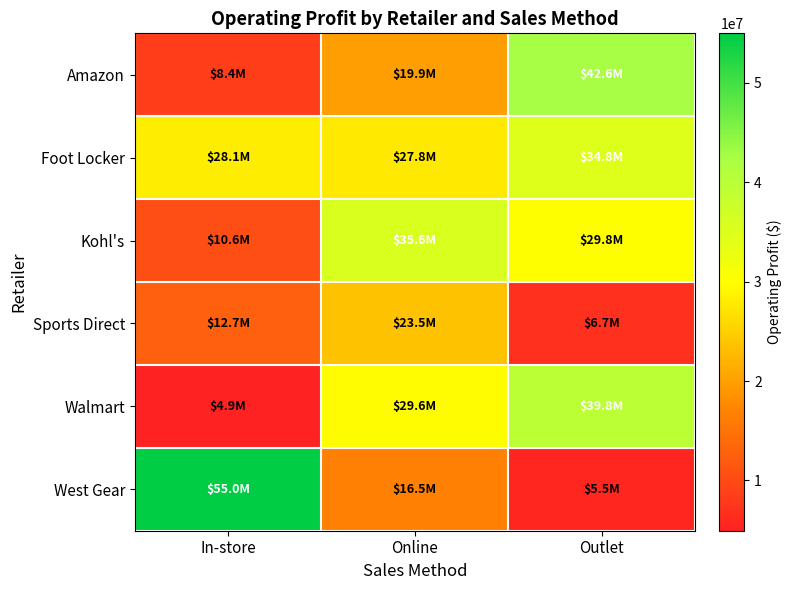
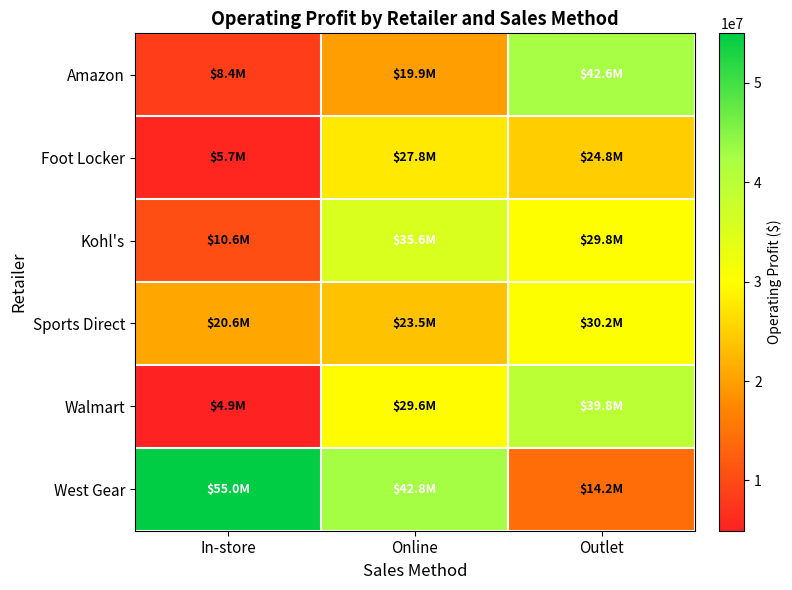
Foot Locker, In-store: $28.1M -> $5.7M
Foot Locker, Outlet: $34.8M -> $24.8M
Sports Direct, In-store: $12.7M -> $20.6M
Sports Direct, Outlet: $6.7M -> $30.2M
West Gear, Online: $16.5M -> $42.8M
West Gear, Outlet: $5.5M -> $14.2M
